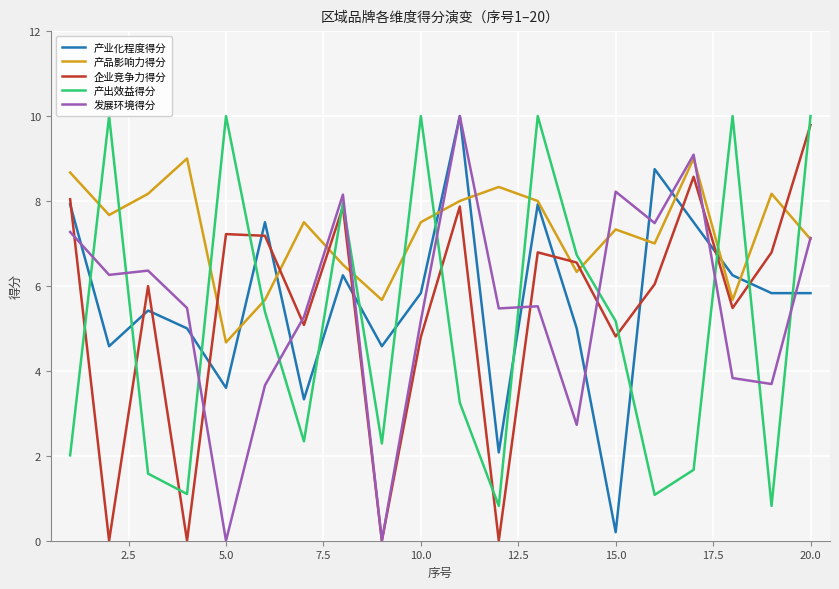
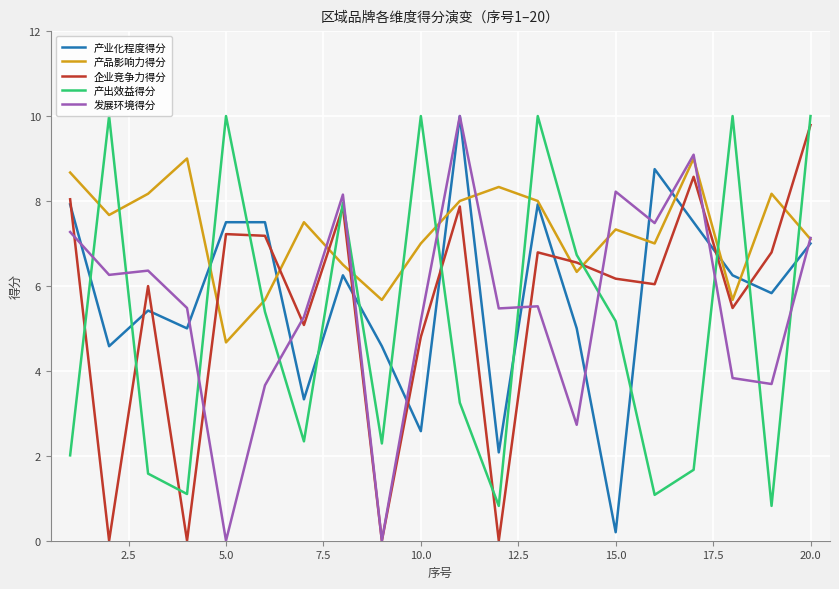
产业化程度得分, 5.0: 3.6 -> 7.5
产业化程度得分, 10.0: 5.8 -> 2.6
产品影响力得分, 10.0: 7.5 -> 7.0
企业竞争力得分, 15.0: 4.8 -> 6.2
产业化程度得分, 20.0: 5.8 -> 7.0
